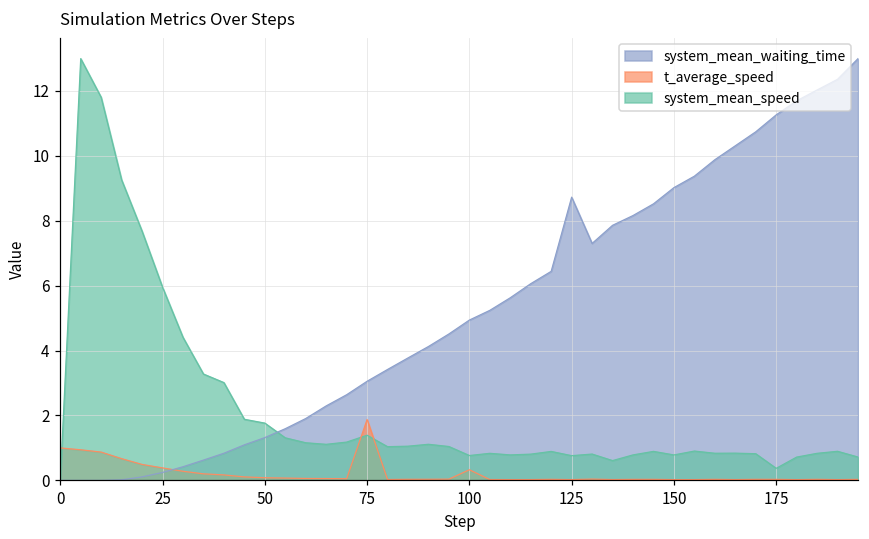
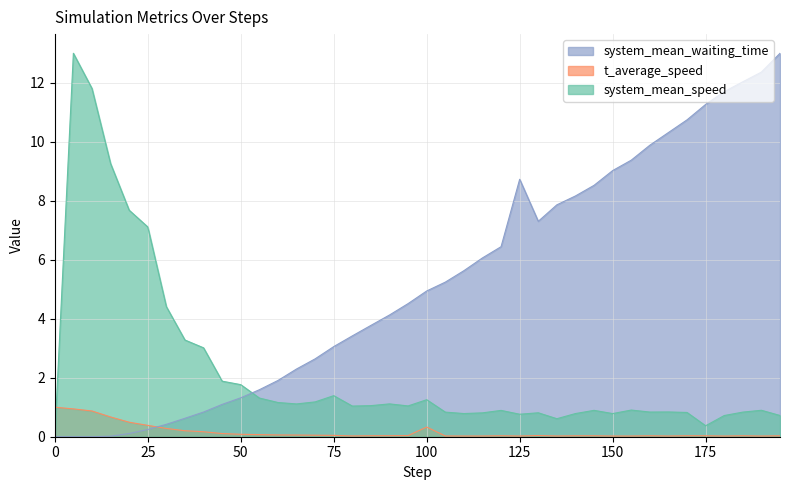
system_mean_speed, 25: 5.9 -> 7.1
t_average_speed, 75: 1.9 -> 0.0
system_mean_speed, 100: 0.8 -> 1.3
